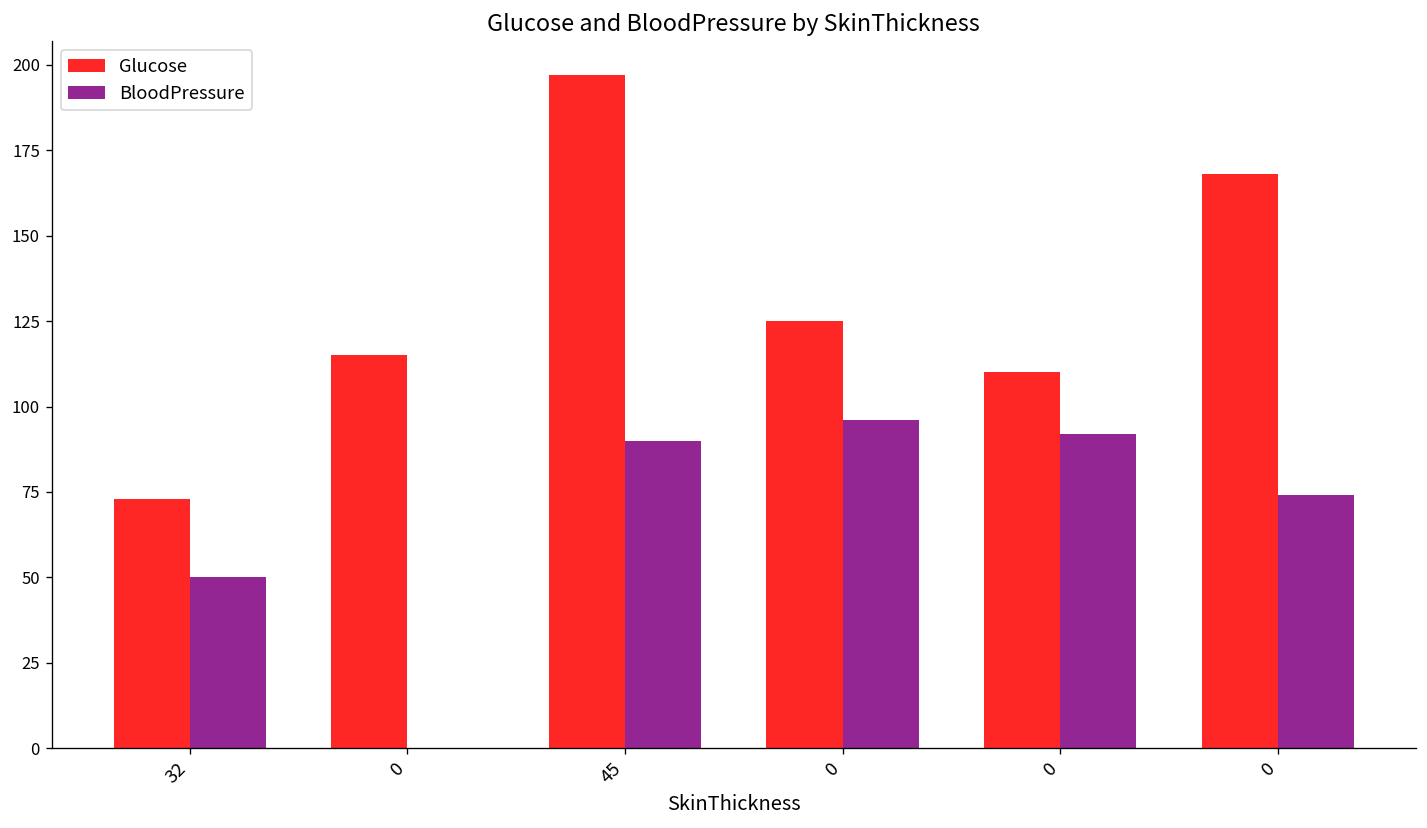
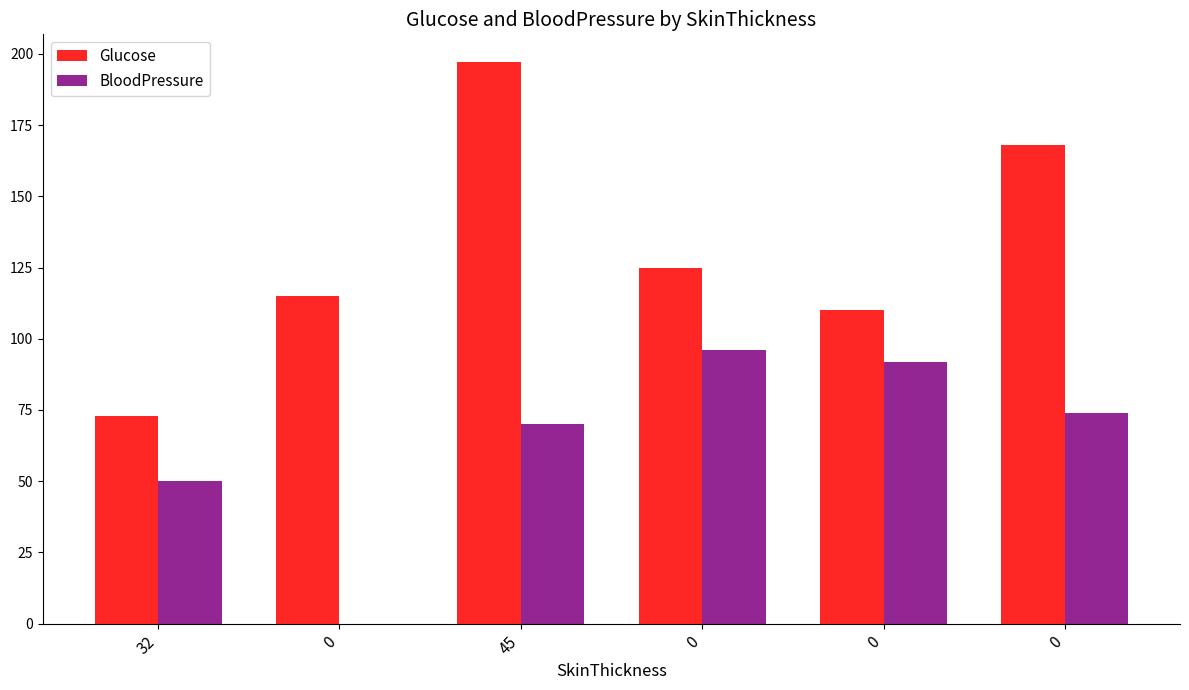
BloodPressure, 45: 90 -> 70
